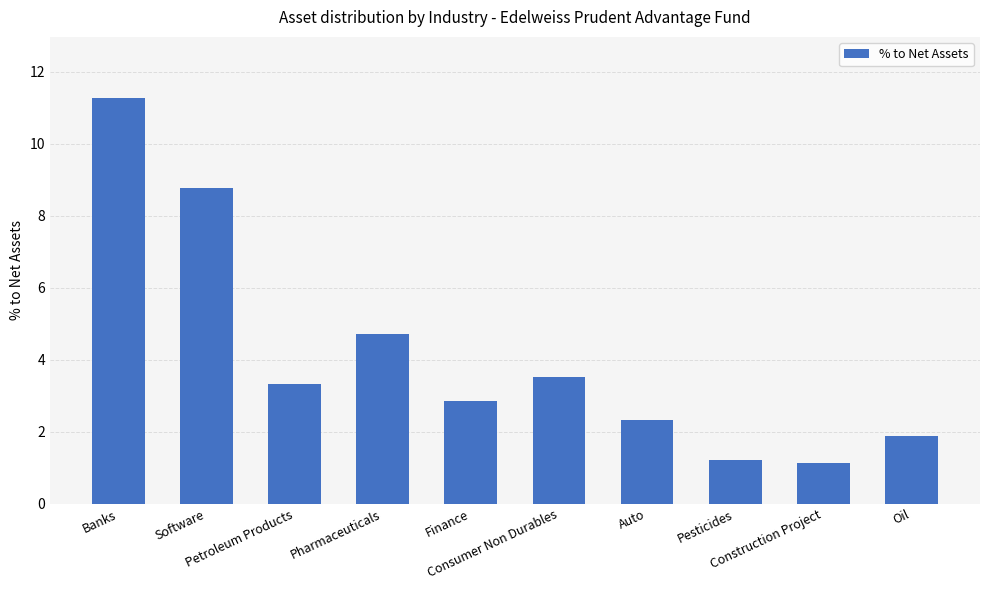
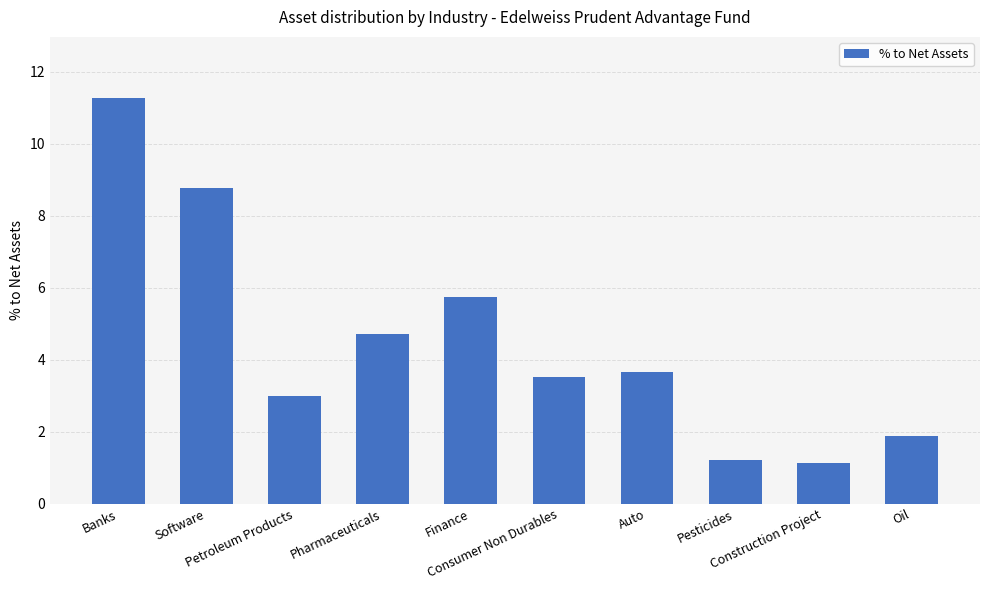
Petroleum Products: 3.3 -> 3.0
Finance: 2.8 -> 5.7
Auto: 2.3 -> 3.7
